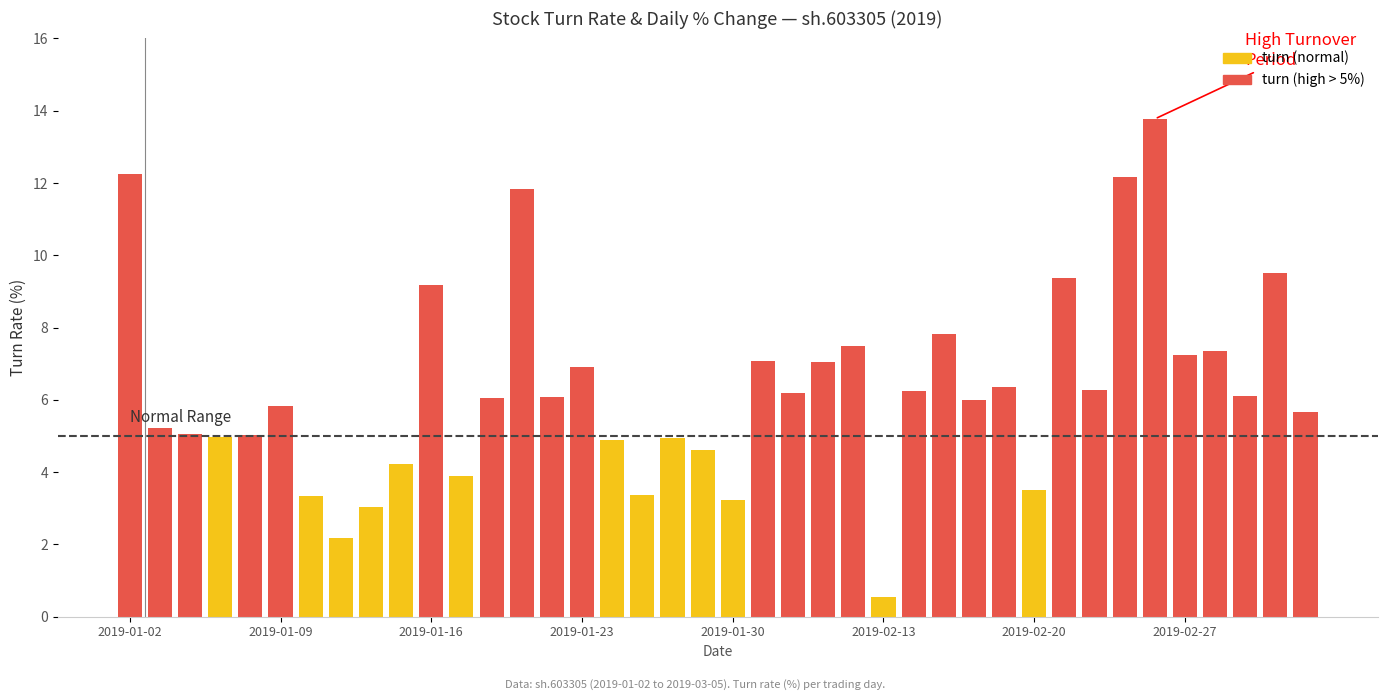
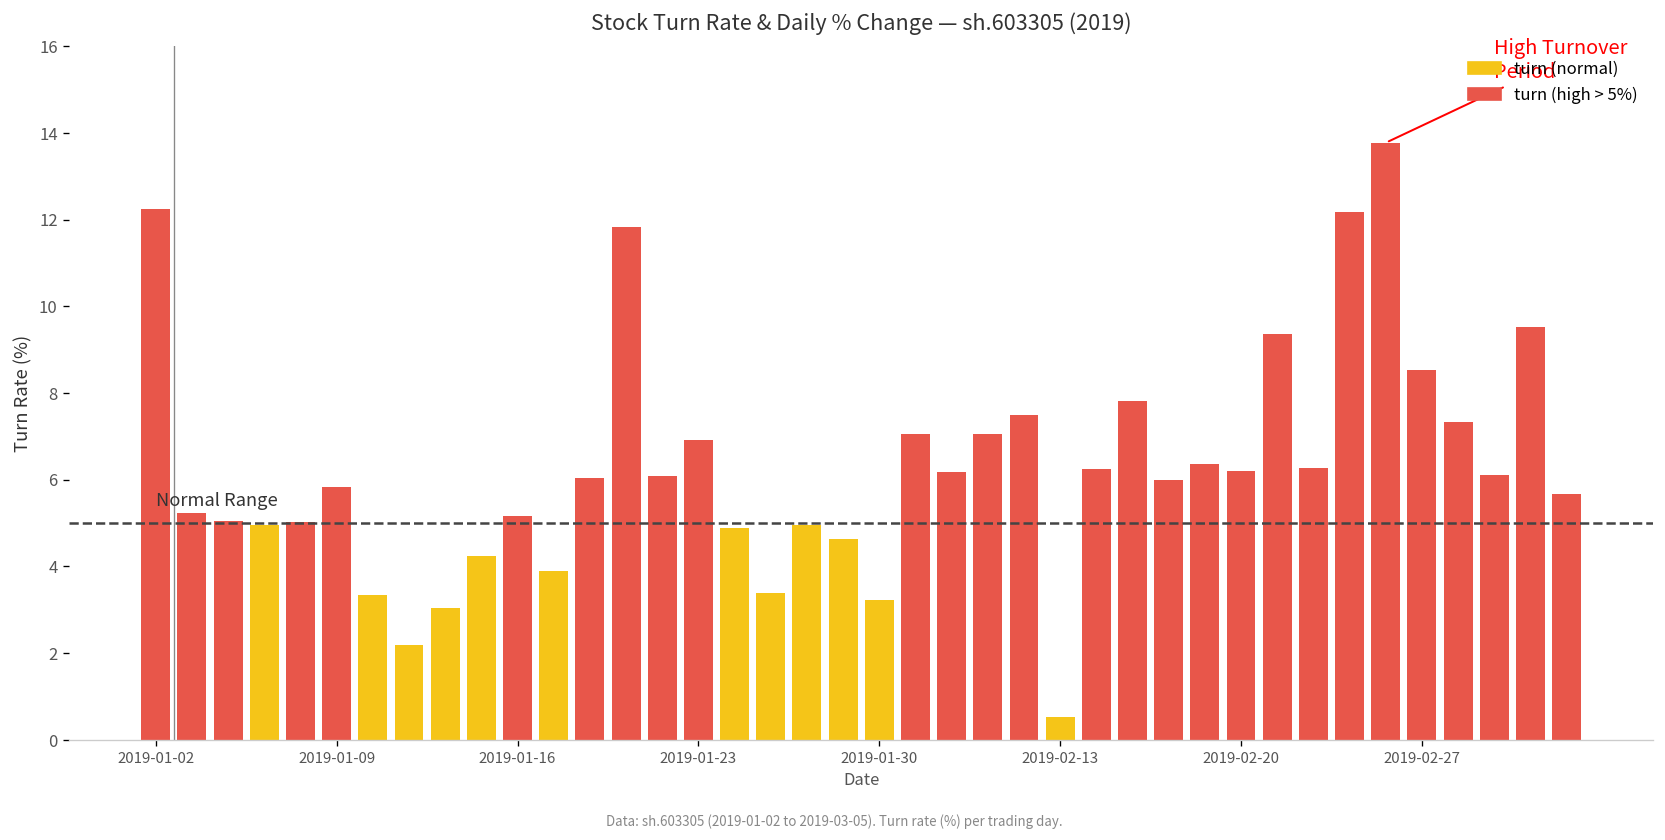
2019-01-16: 9.2 -> 5.2
2019-02-20: 3.5 -> 6.2
2019-02-27: 7.2 -> 8.5
